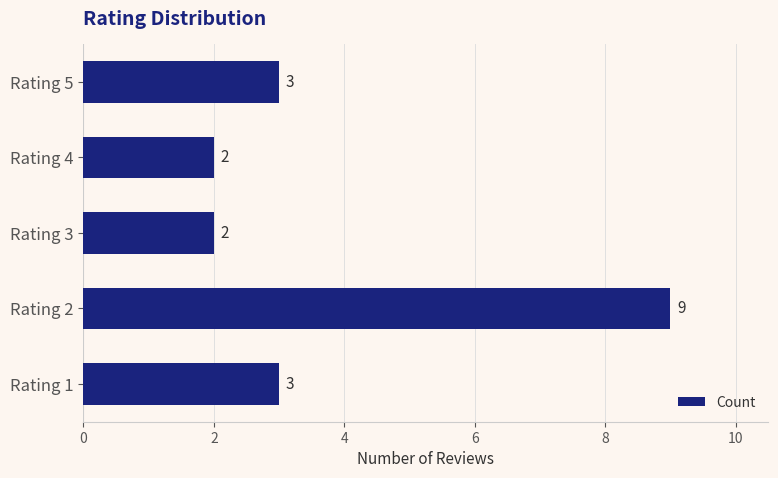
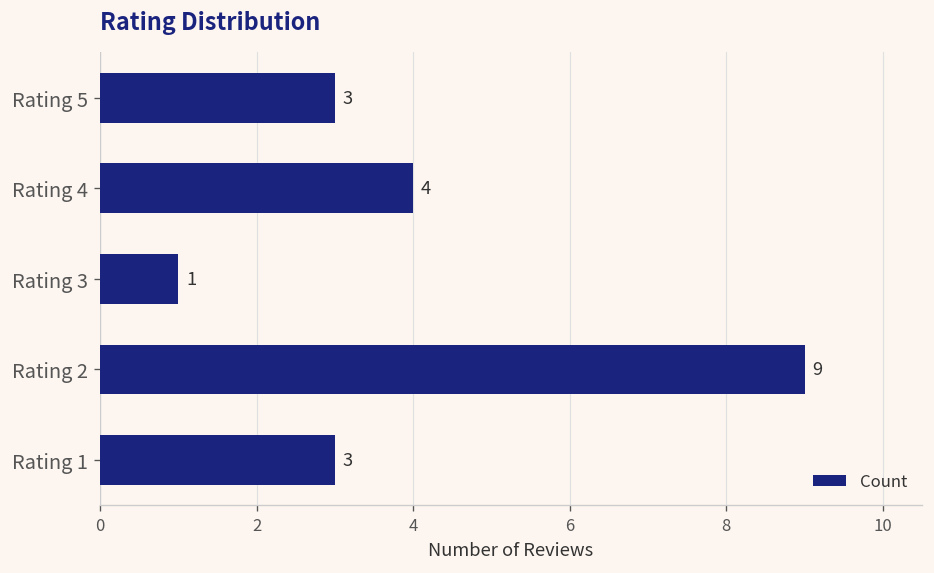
Rating 4: 2 -> 4
Rating 3: 2 -> 1
